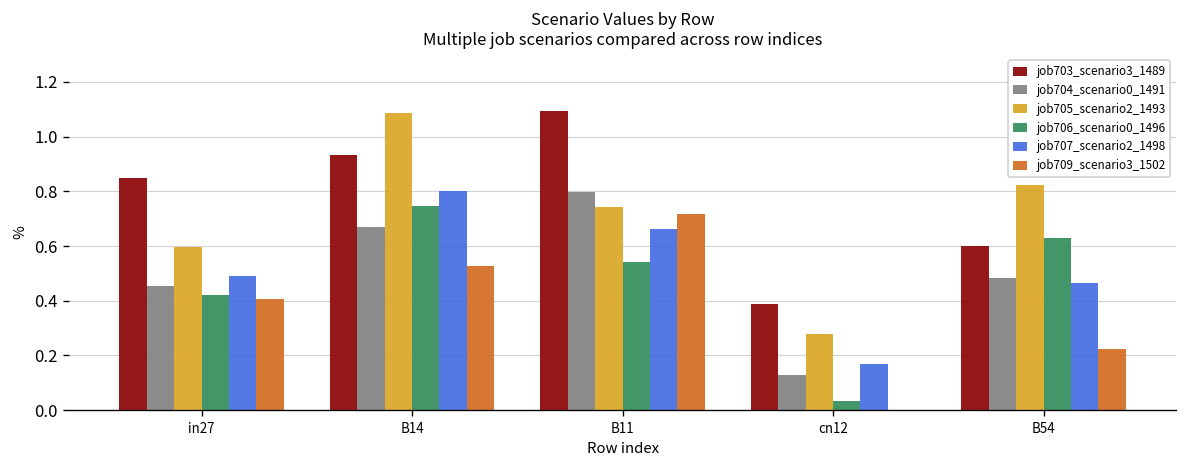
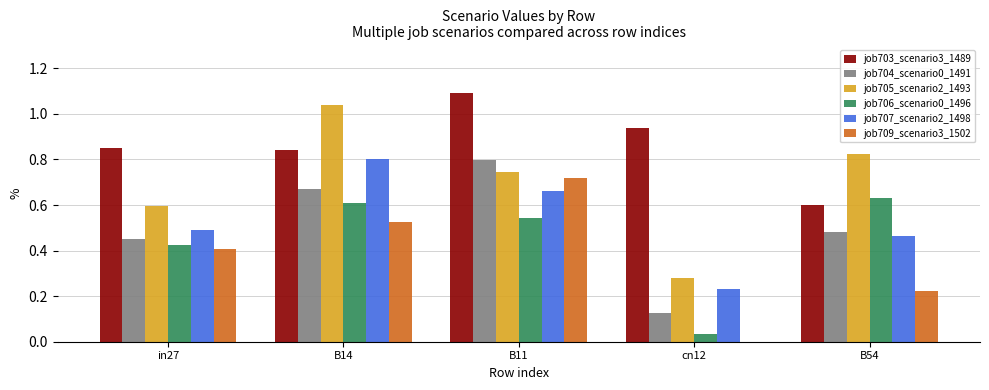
job703_scenario3_1489, B14: 0.93 -> 0.84
job705_scenario2_1493, B14: 1.09 -> 1.04
job706_scenario0_1496, B14: 0.74 -> 0.61
job703_scenario3_1489, cn12: 0.39 -> 0.94
job707_scenario2_1498, cn12: 0.17 -> 0.23
